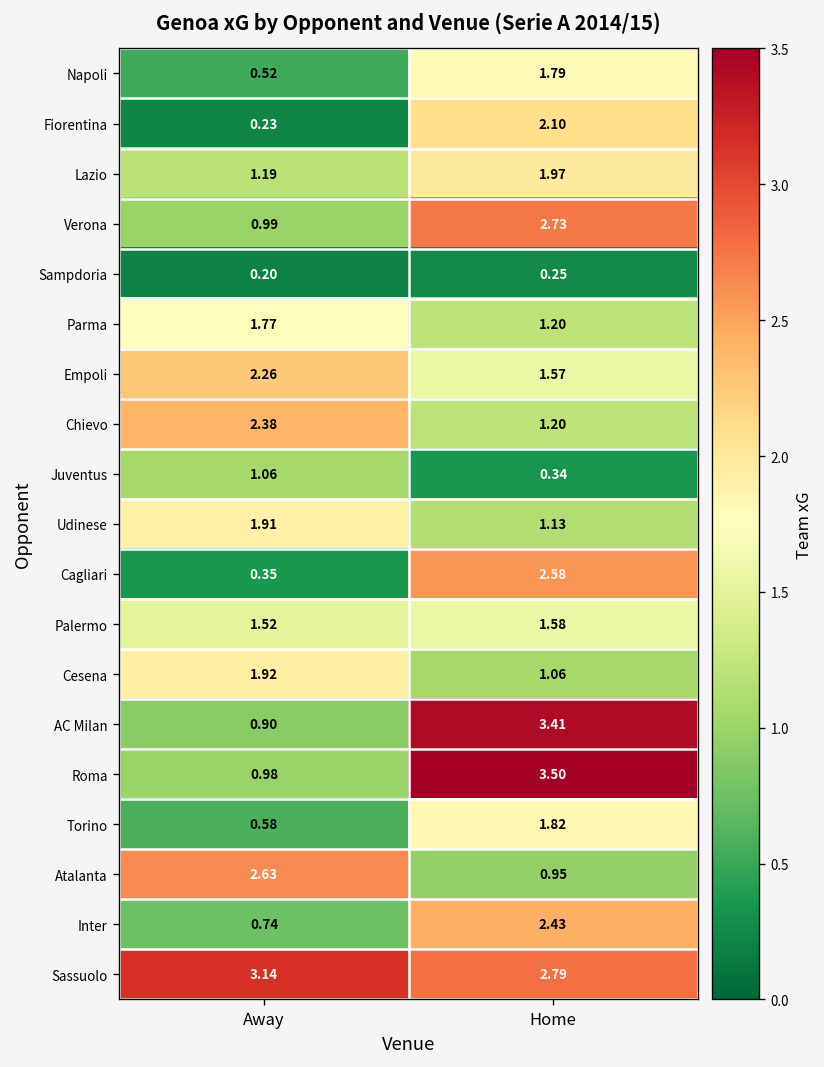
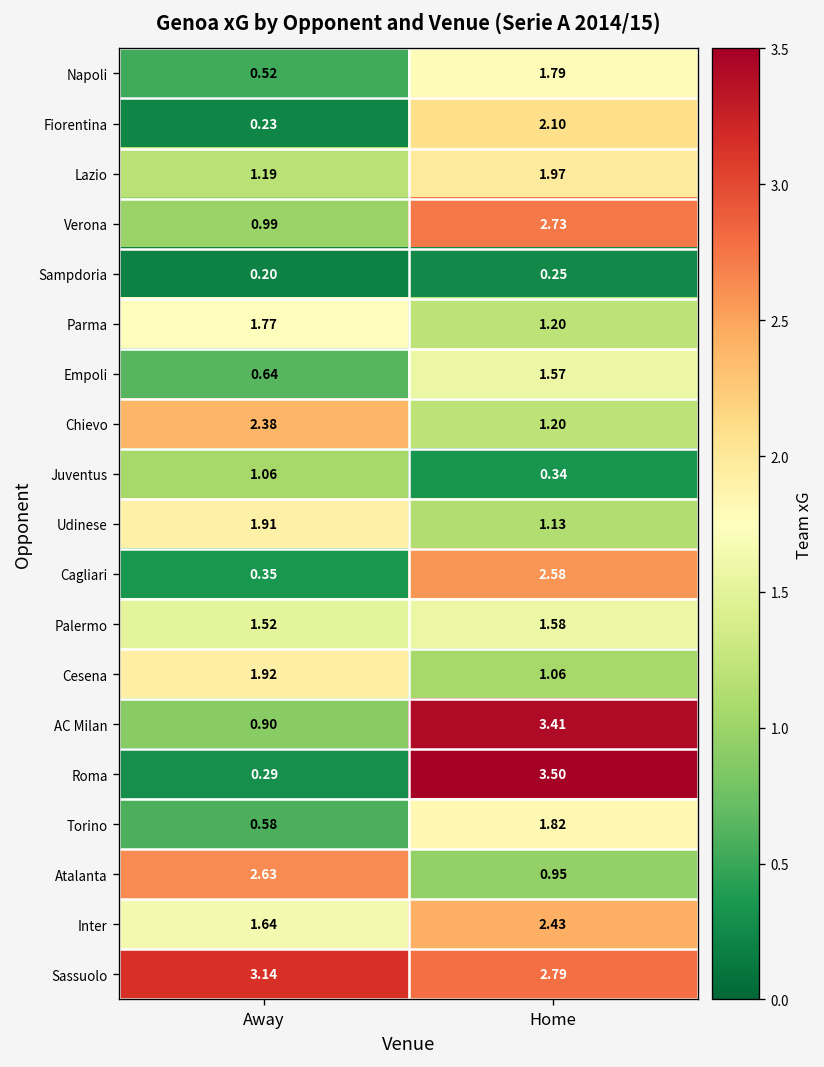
Empoli, Away: 2.26 -> 0.64
Roma, Away: 0.98 -> 0.29
Inter, Away: 0.74 -> 1.64
